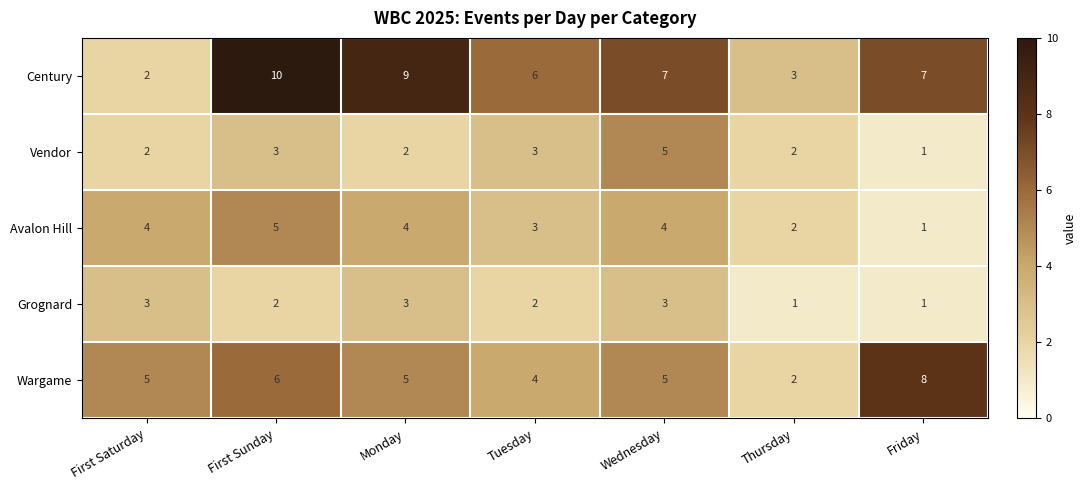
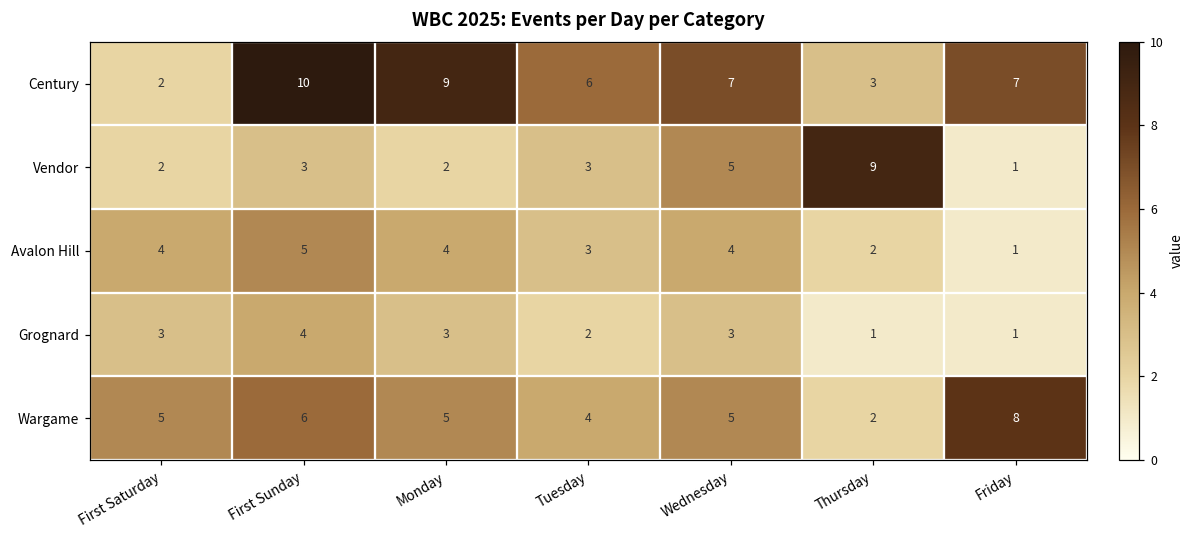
Vendor, Thursday: 2 -> 9
Grognard, First Sunday: 2 -> 4
